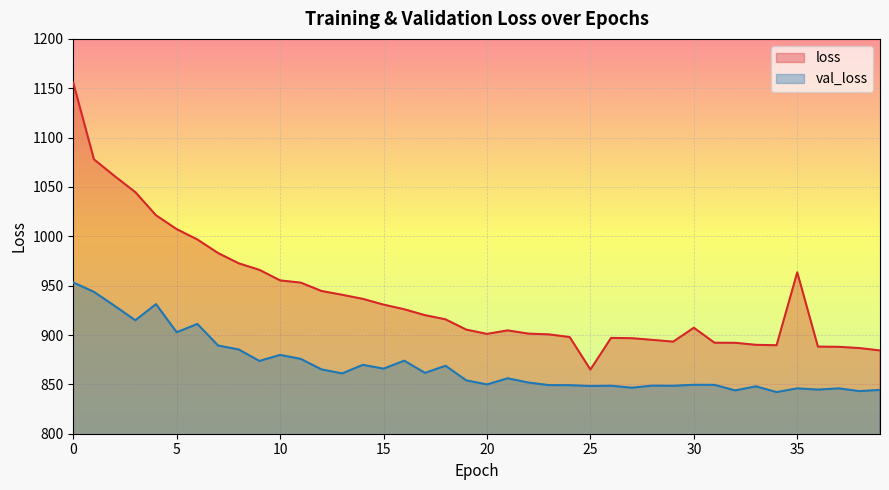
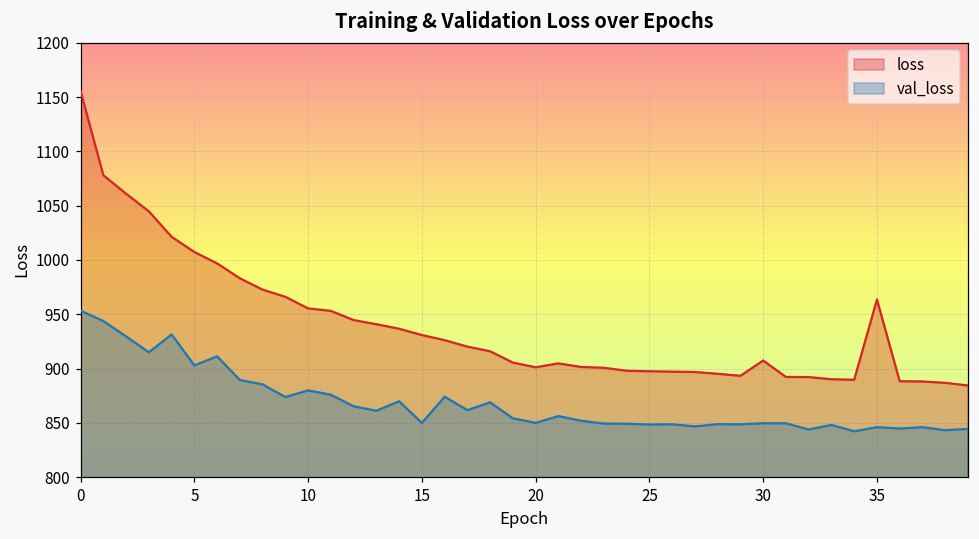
val_loss, 15: 870 -> 850
loss, 25: 860 -> 900
